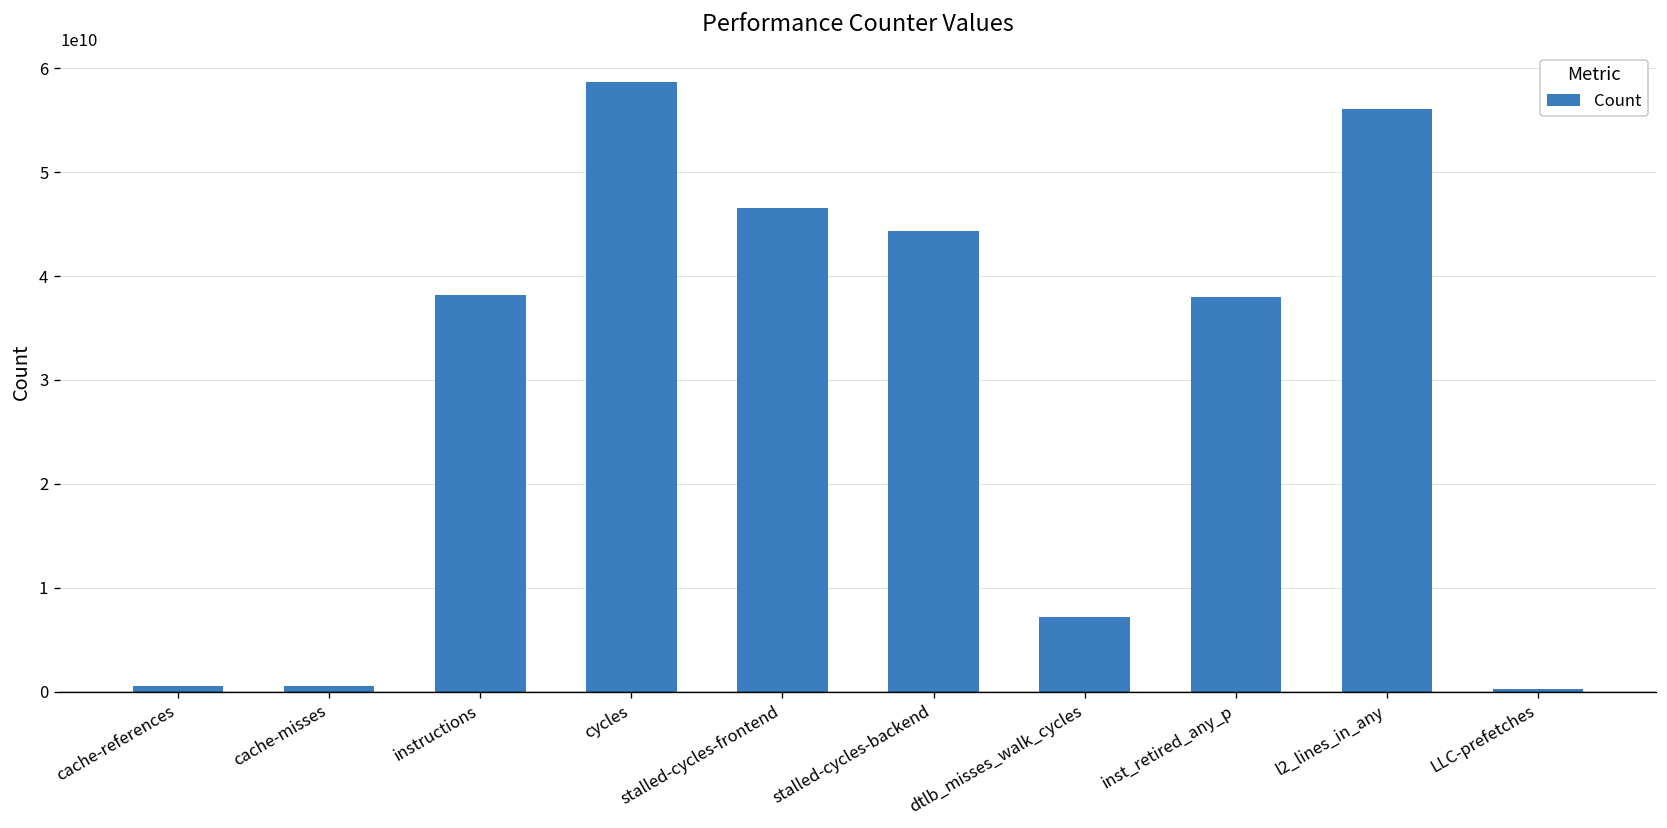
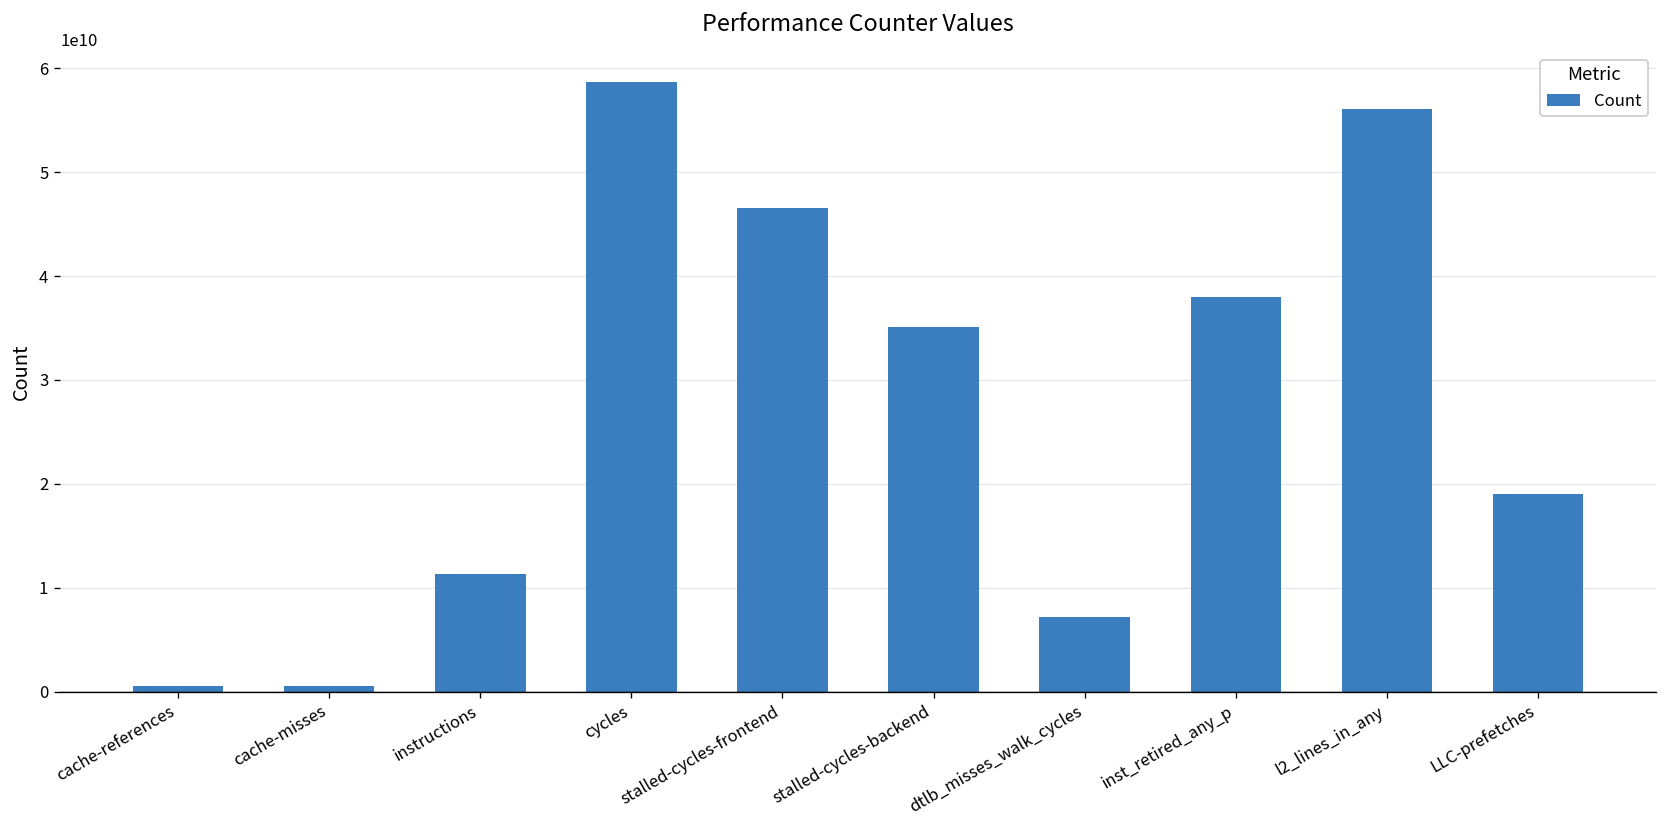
instructions: 38000000000 -> 11000000000
stalled-cycles-backend: 44000000000 -> 35000000000
LLC-prefetches: 0 -> 19000000000
